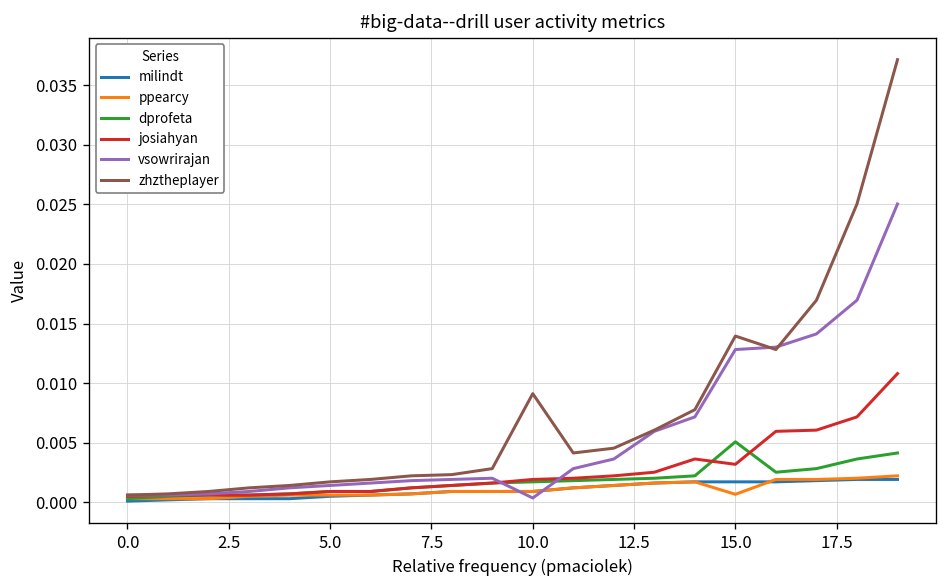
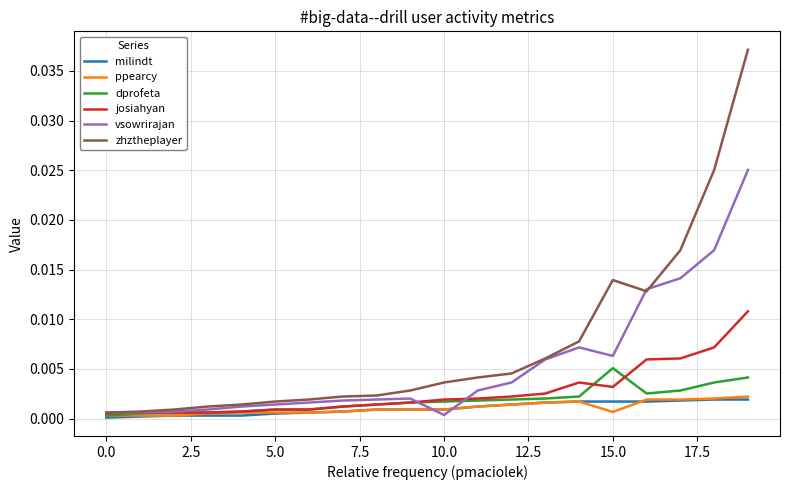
zhztheplayer, 10.0: 0.009 -> 0.004
vsowrirajan, 15.0: 0.013 -> 0.006
